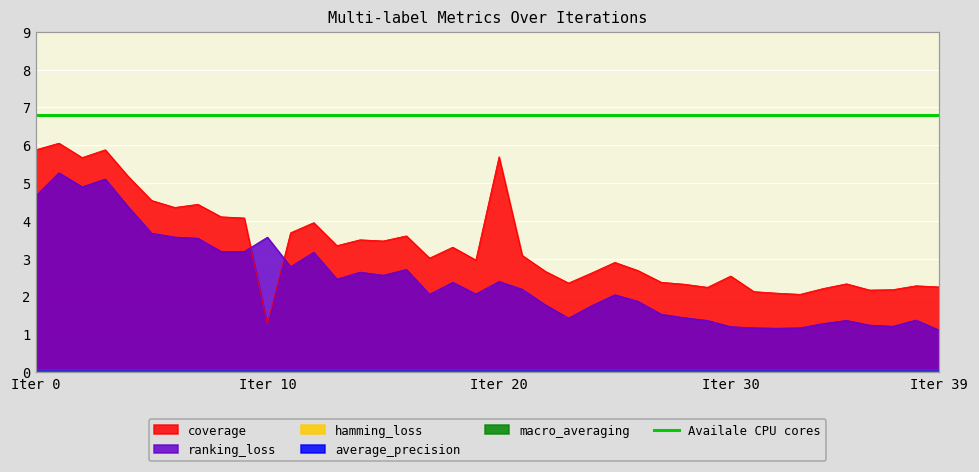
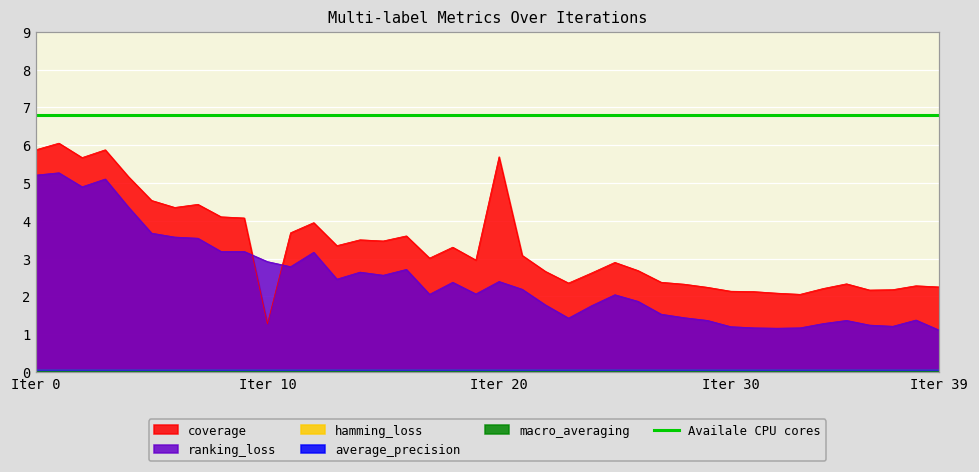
ranking_loss, Iter 0: 4.7 -> 5.2
ranking_loss, Iter 10: 3.6 -> 2.9
coverage, Iter 30: 2.5 -> 2.1
